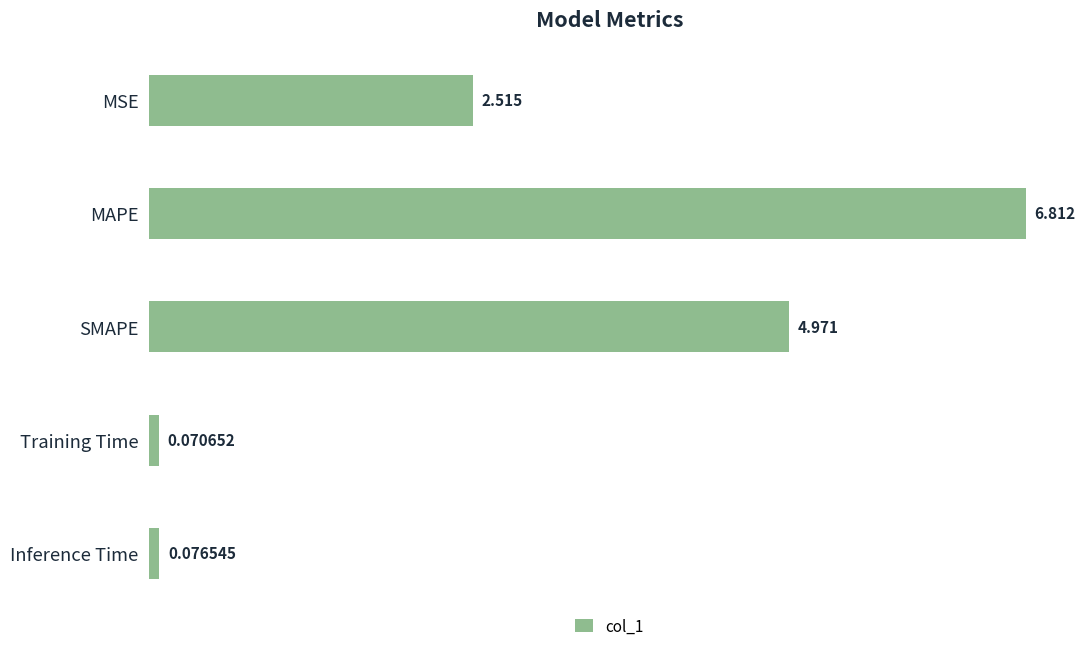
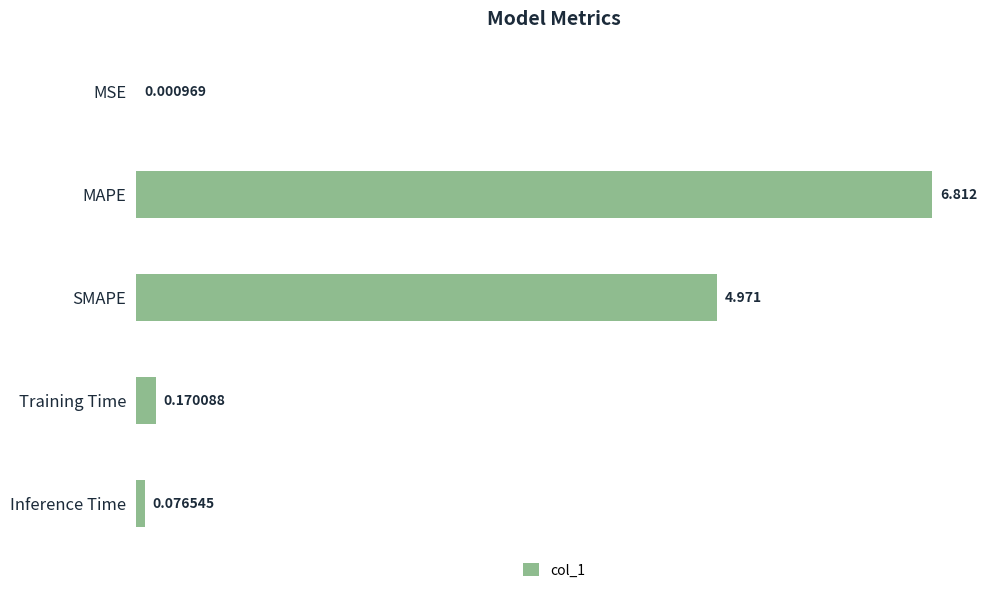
MSE: 2.515 -> 0.000969
Training Time: 0.070652 -> 0.170088
